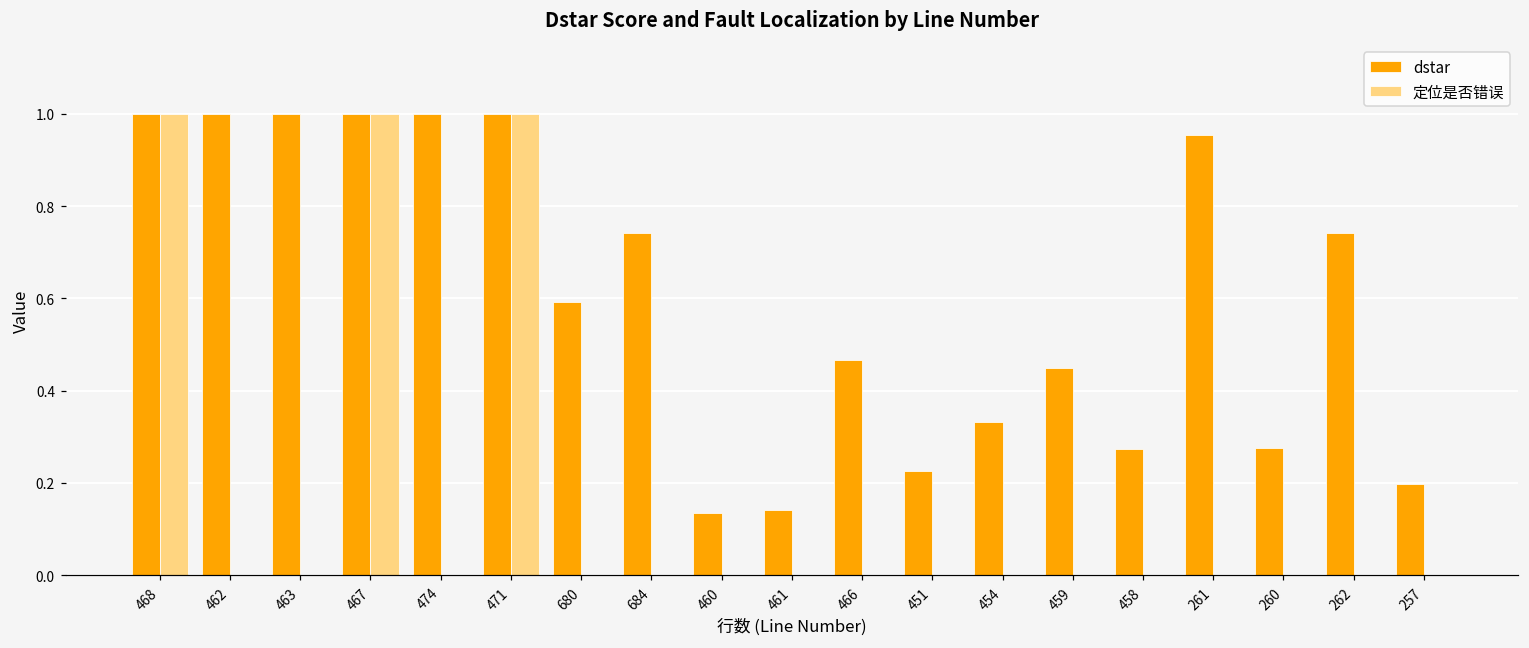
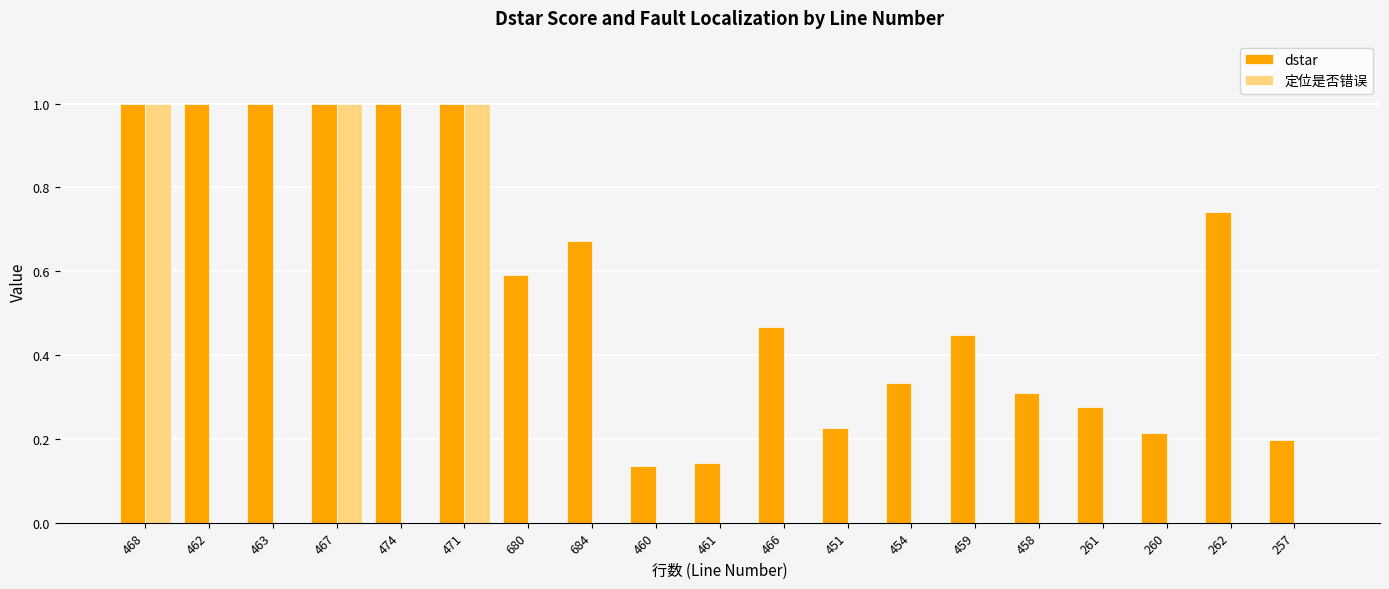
dstar, 684: 0.74 -> 0.67
dstar, 458: 0.27 -> 0.31
dstar, 261: 0.95 -> 0.28
dstar, 260: 0.28 -> 0.21
